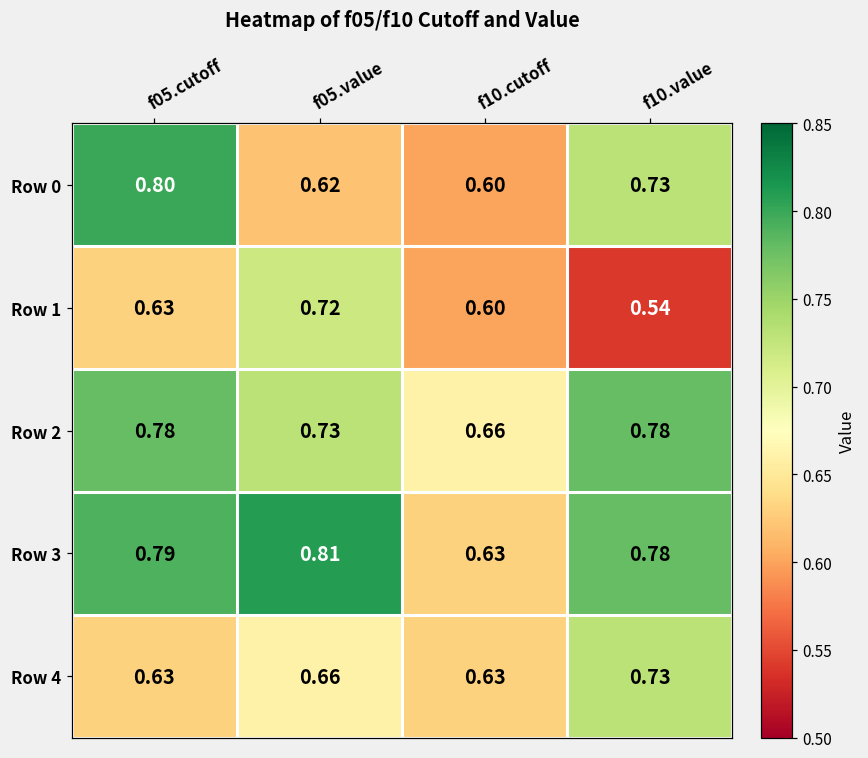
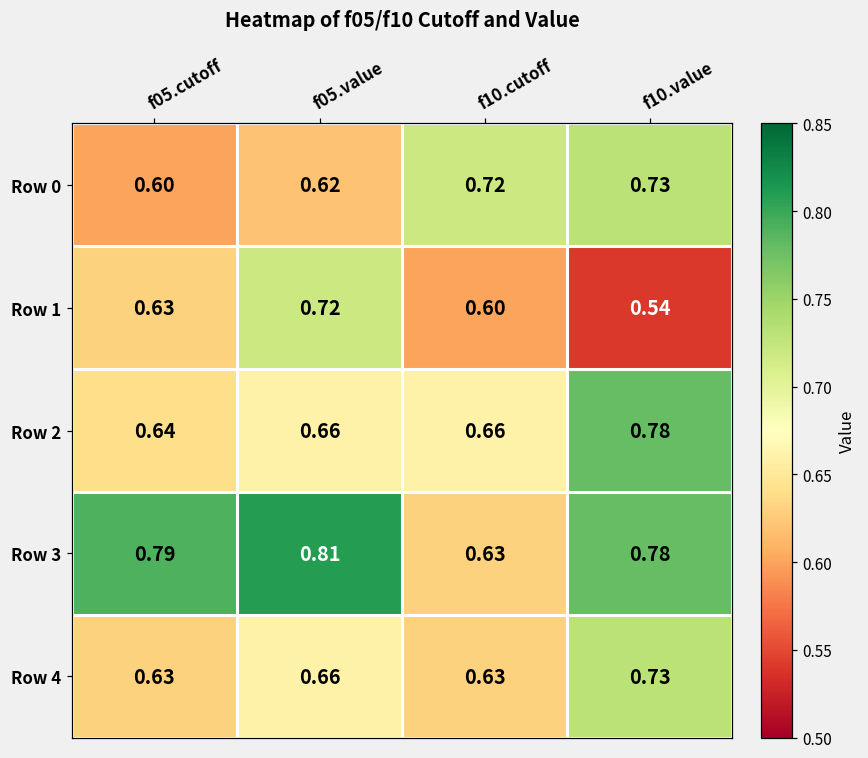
Row 0, f05.cutoff: 0.80 -> 0.60
Row 0, f10.cutoff: 0.60 -> 0.72
Row 2, f05.cutoff: 0.78 -> 0.64
Row 2, f05.value: 0.73 -> 0.66
